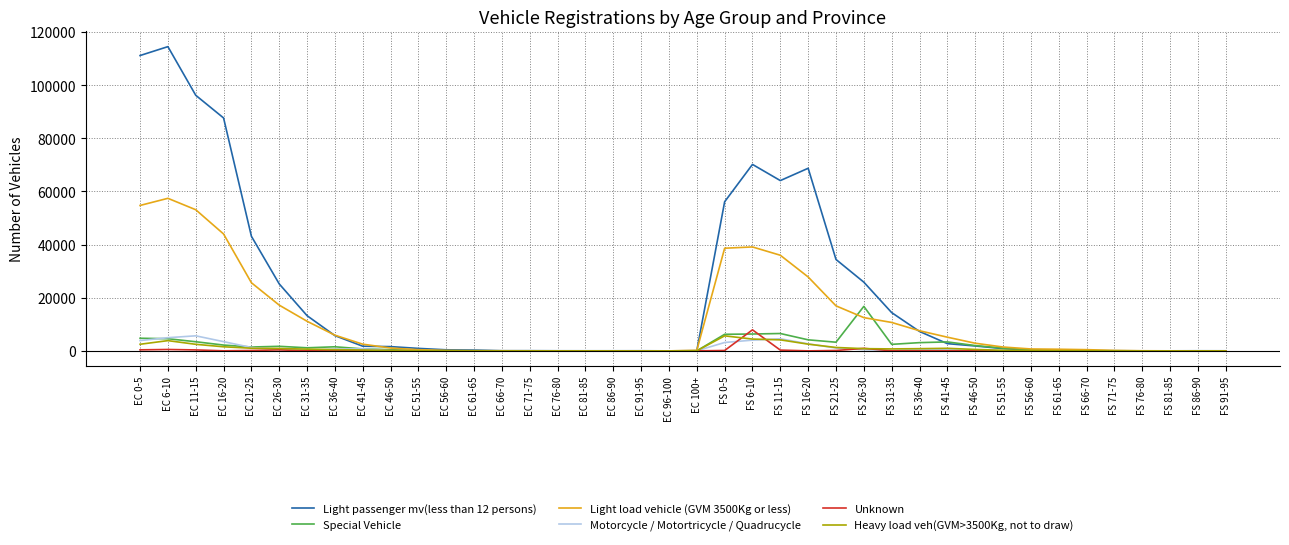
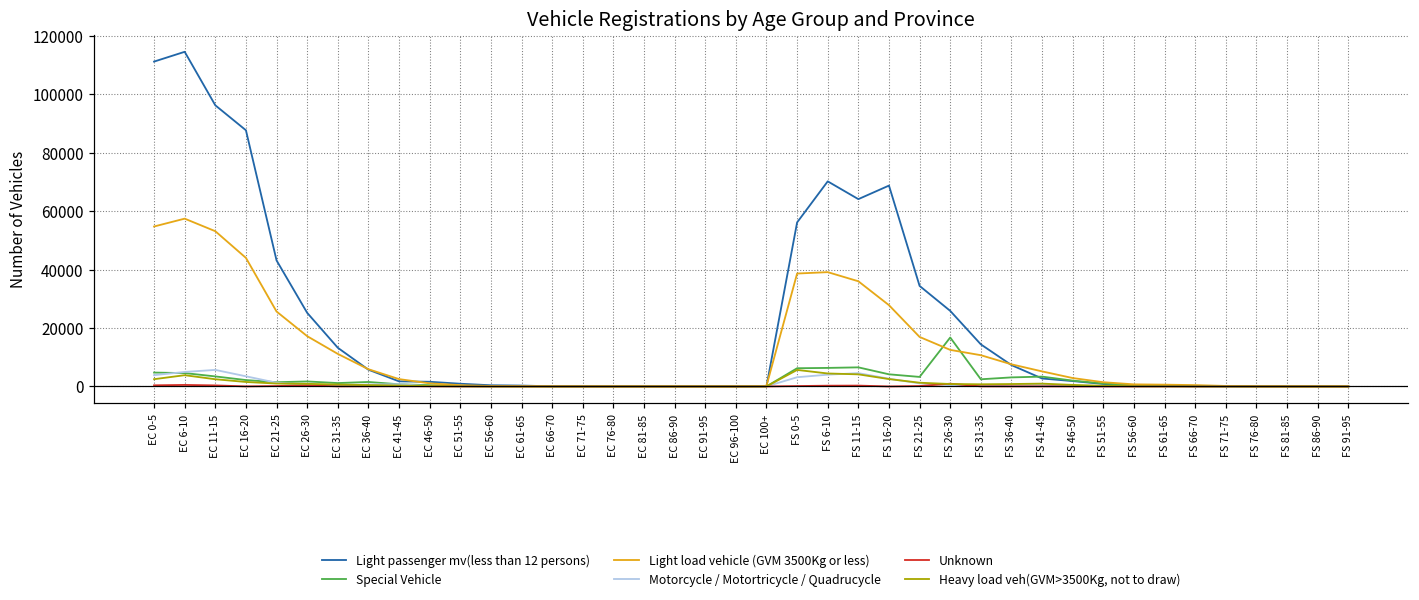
Unknown, FS 6-10: 8000 -> 0
